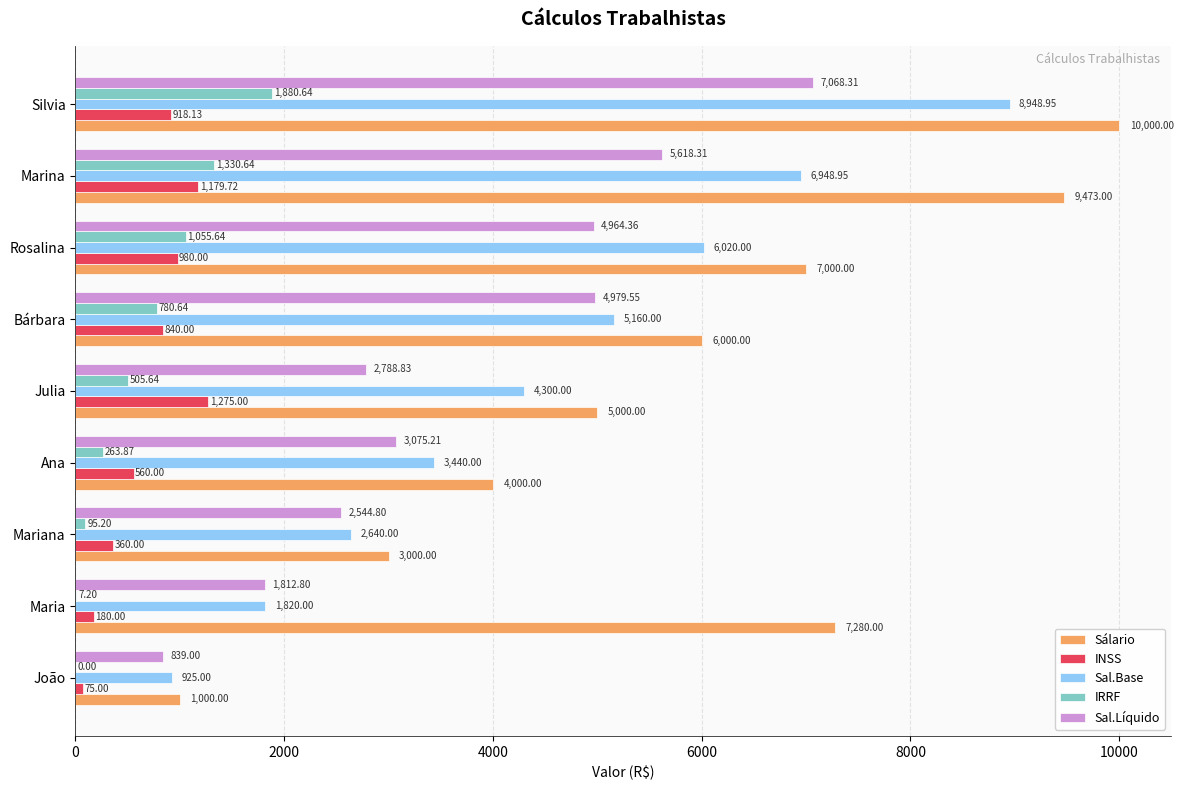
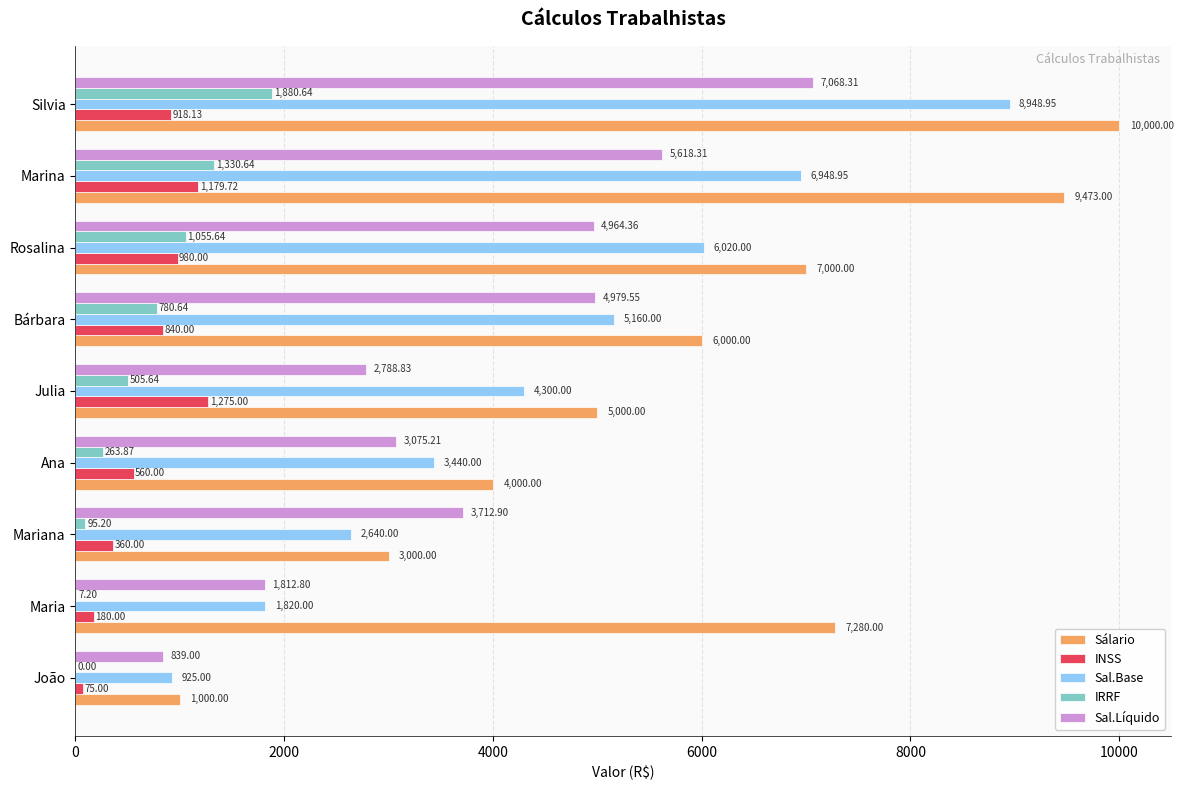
Sal.Líquido, Mariana: 2,544.80 -> 3,712.90
